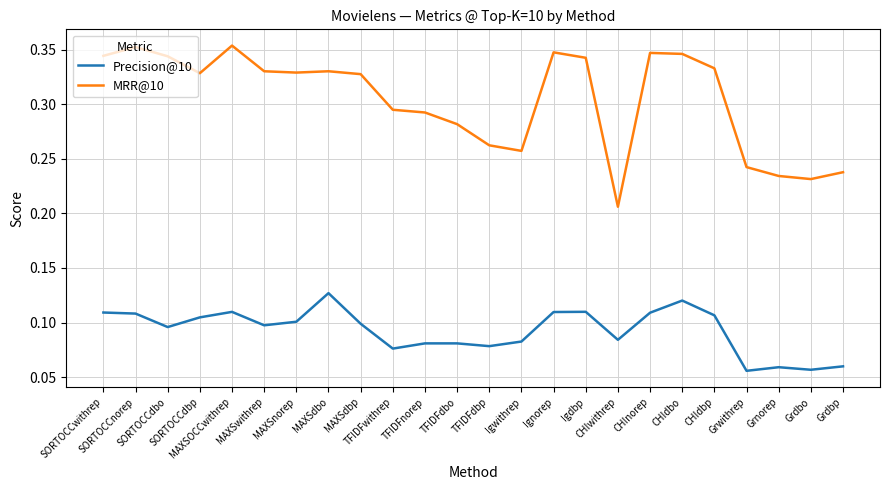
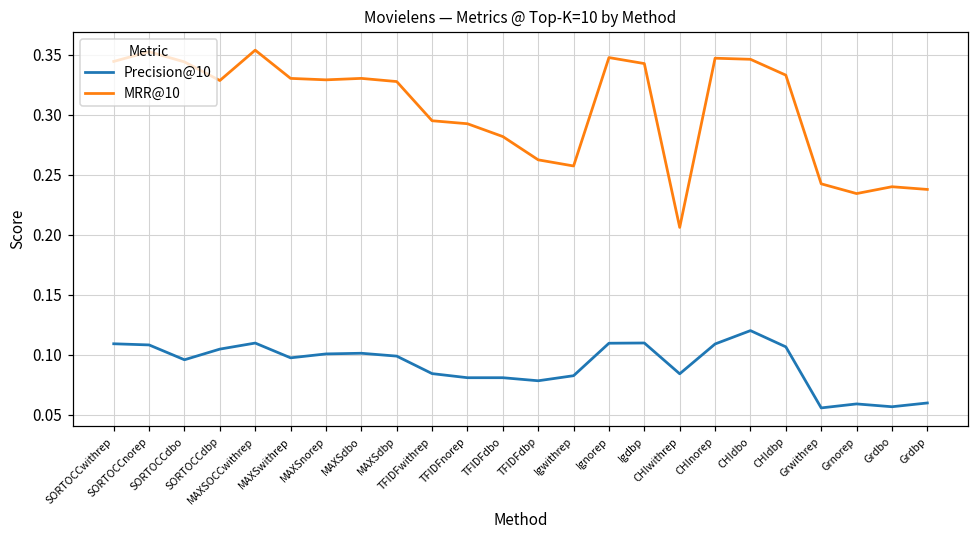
Precision@10, MAXSdbo: 0.127 -> 0.101
Precision@10, TFIDFwithrep: 0.076 -> 0.084
MRR@10, Grdbo: 0.231 -> 0.240
